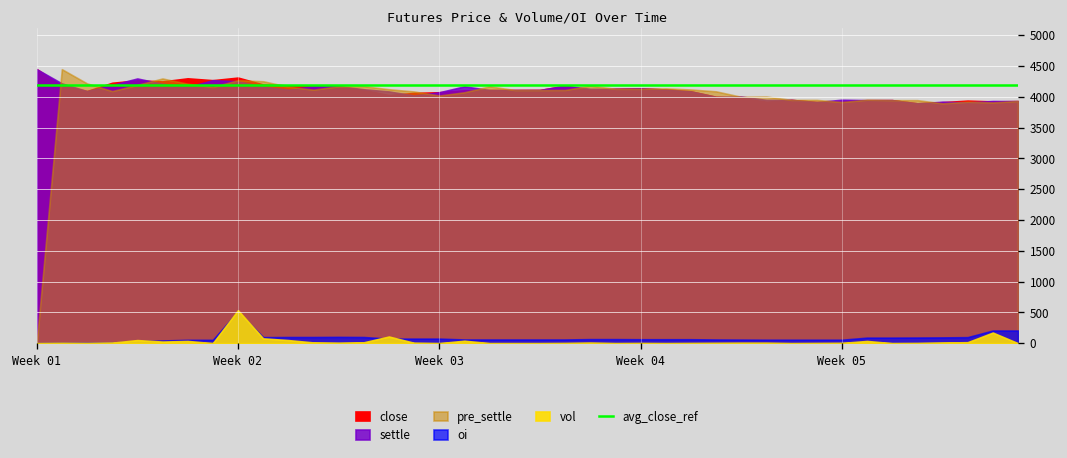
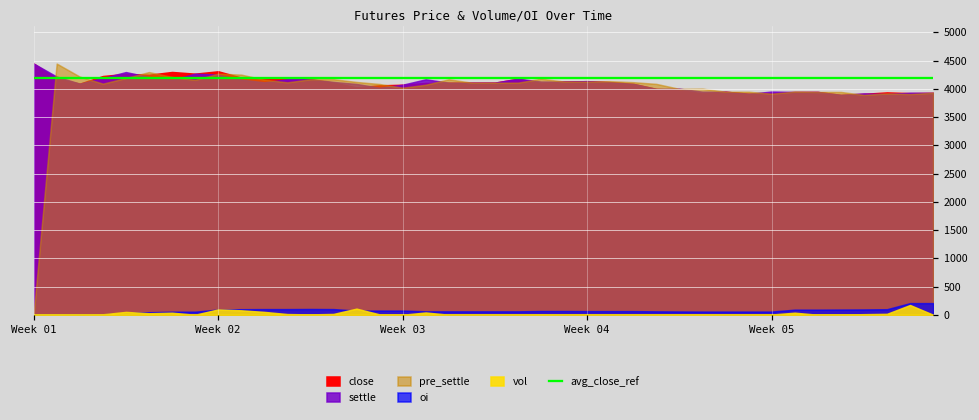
oi, Week 02: 500 -> 100
vol, Week 02: 500 -> 100
